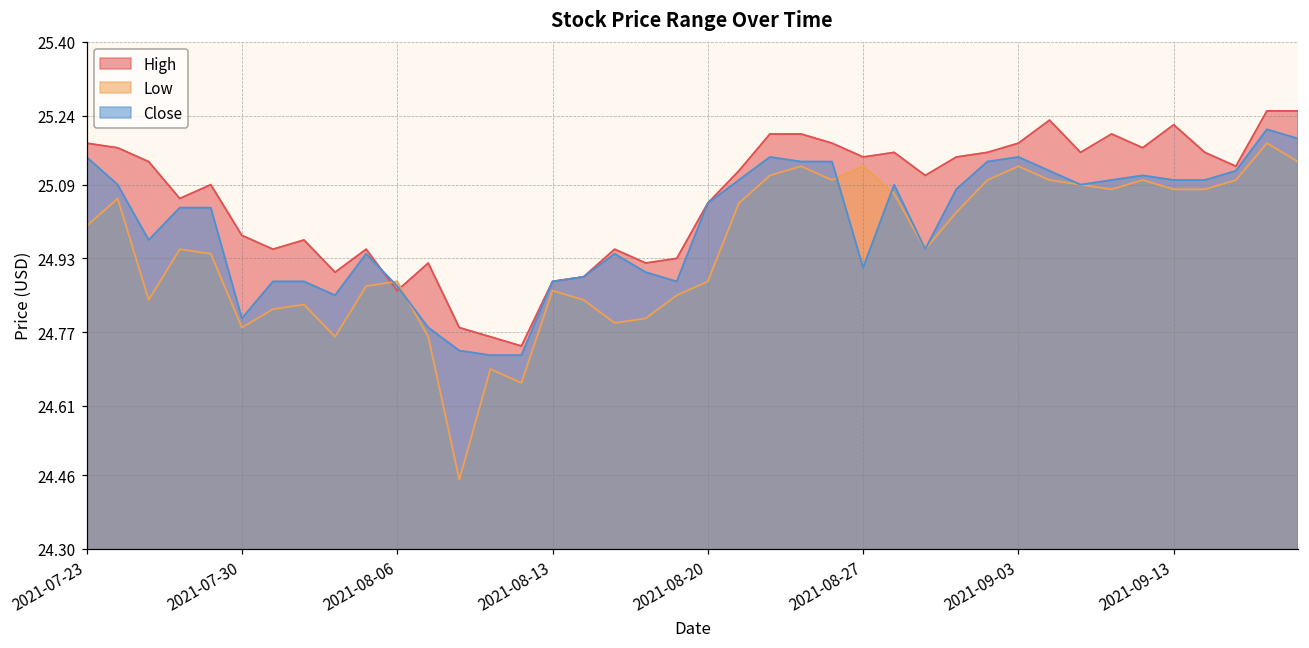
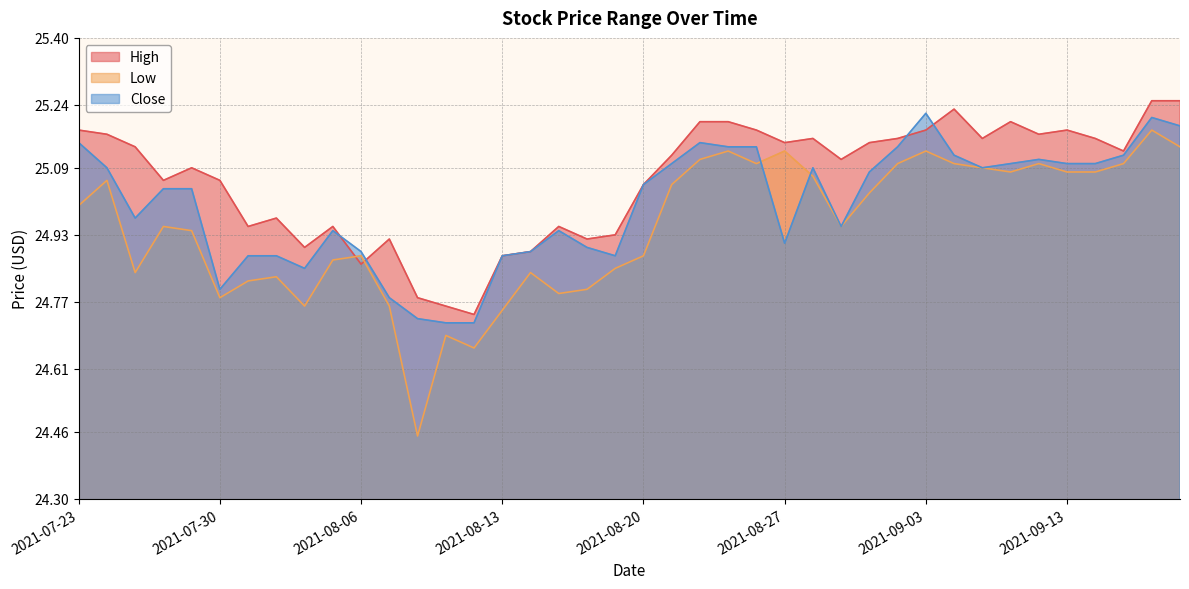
High, 2021-07-30: 24.98 -> 25.06
Close, 2021-08-06: 24.87 -> 24.89
Low, 2021-08-13: 24.86 -> 24.75
Close, 2021-09-03: 25.15 -> 25.22
High, 2021-09-13: 25.22 -> 25.18
